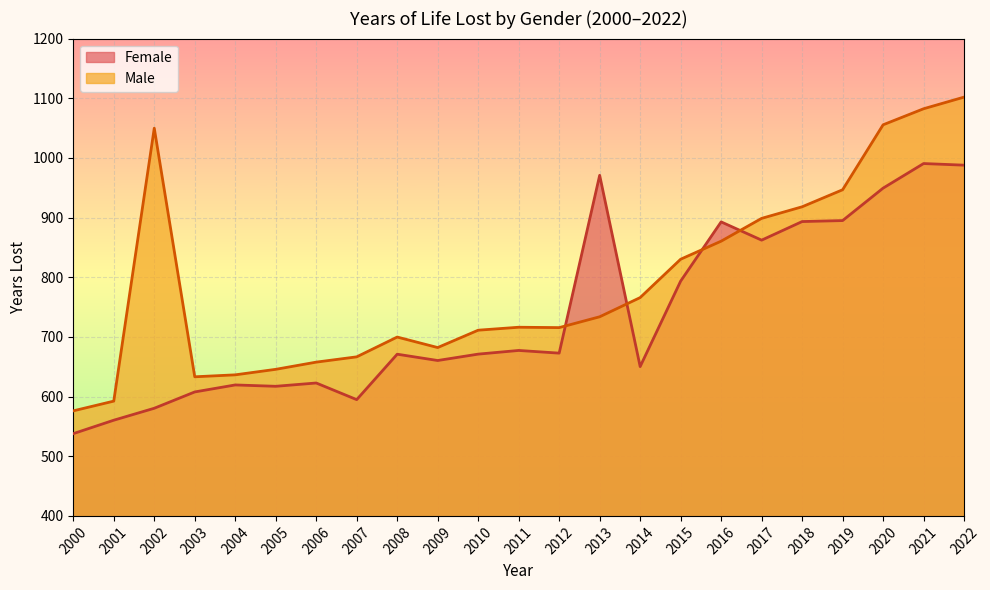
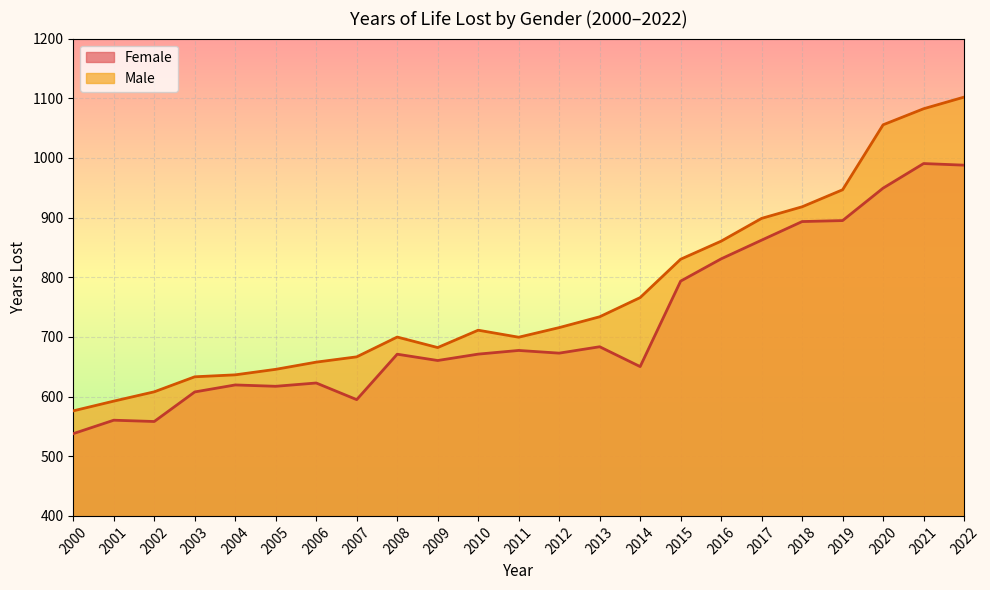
Female, 2002: 580 -> 560
Male, 2002: 1050 -> 610
Male, 2011: 720 -> 700
Female, 2013: 970 -> 680
Female, 2016: 890 -> 830
